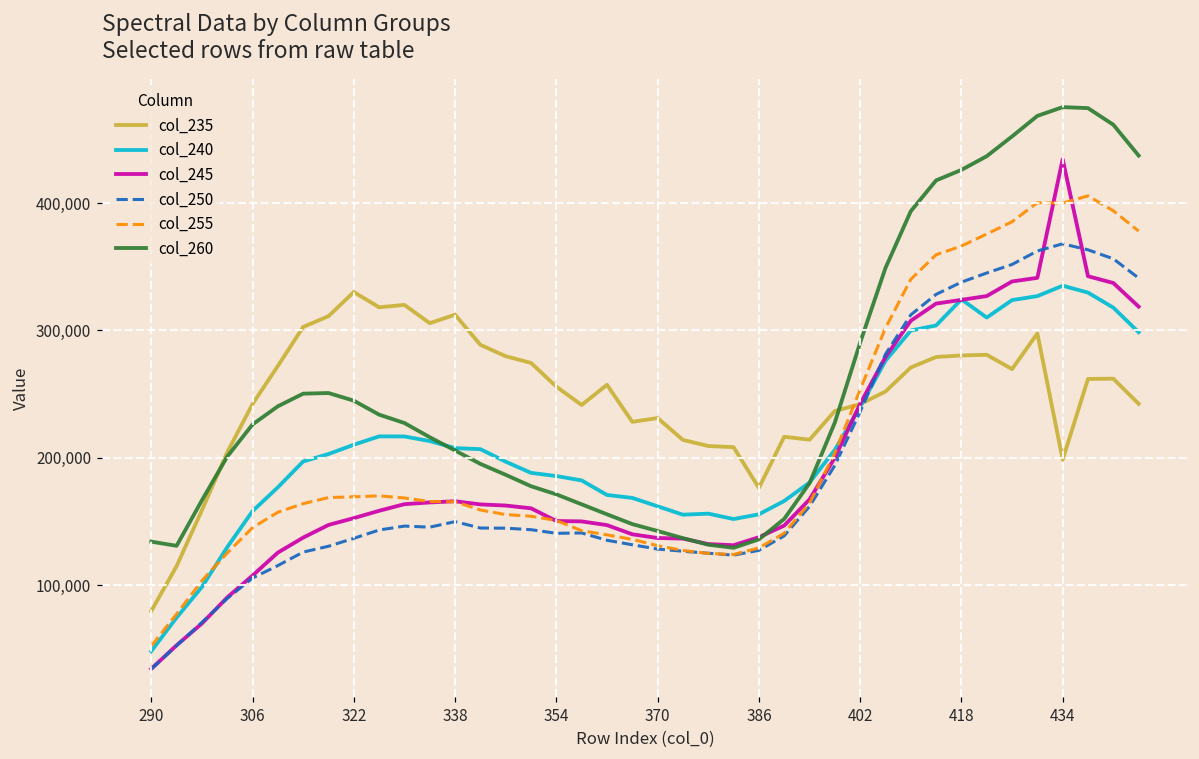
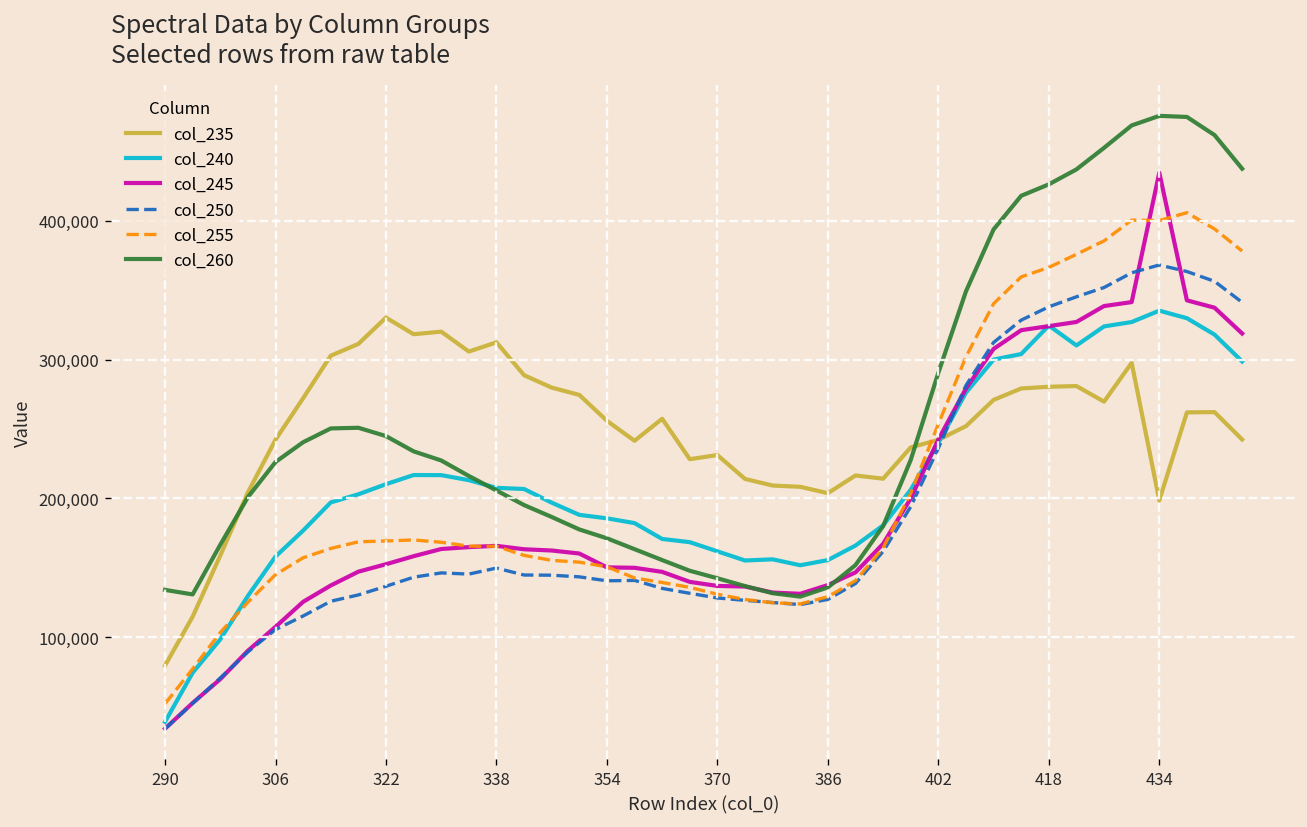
col_240, 290: 48,000 -> 39,000
col_235, 386: 176,000 -> 204,000
